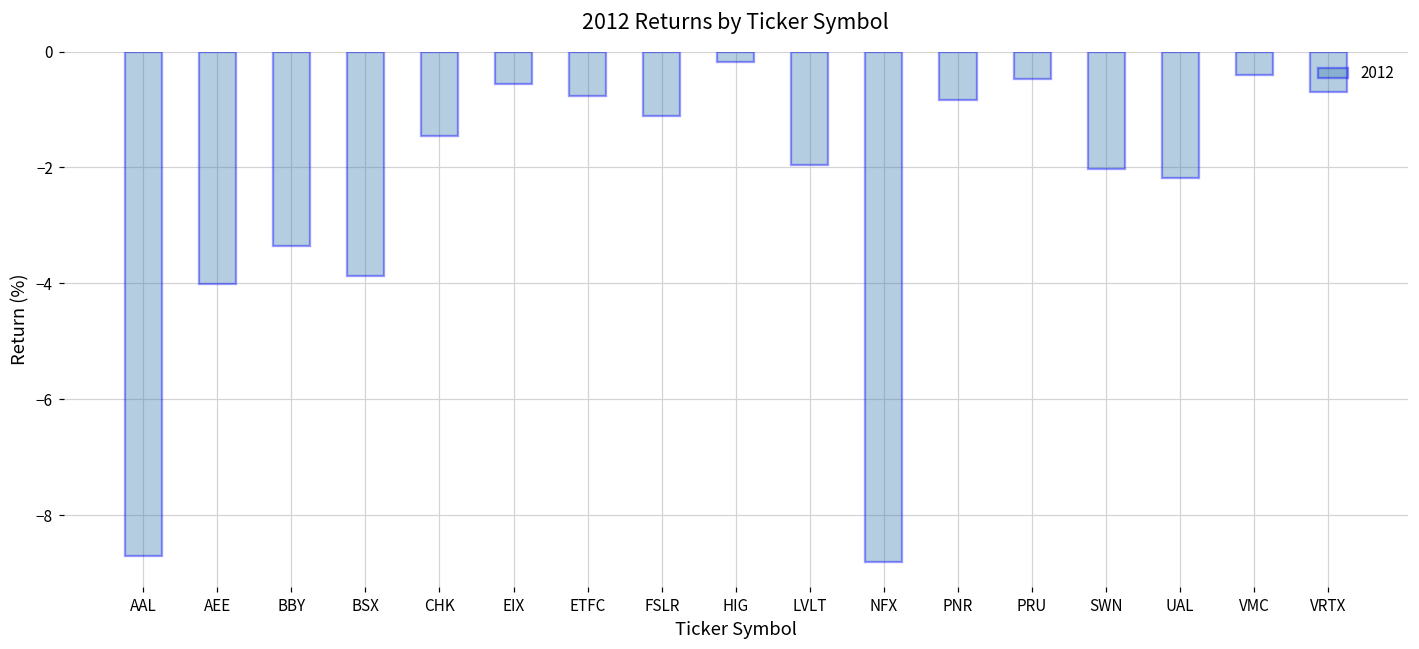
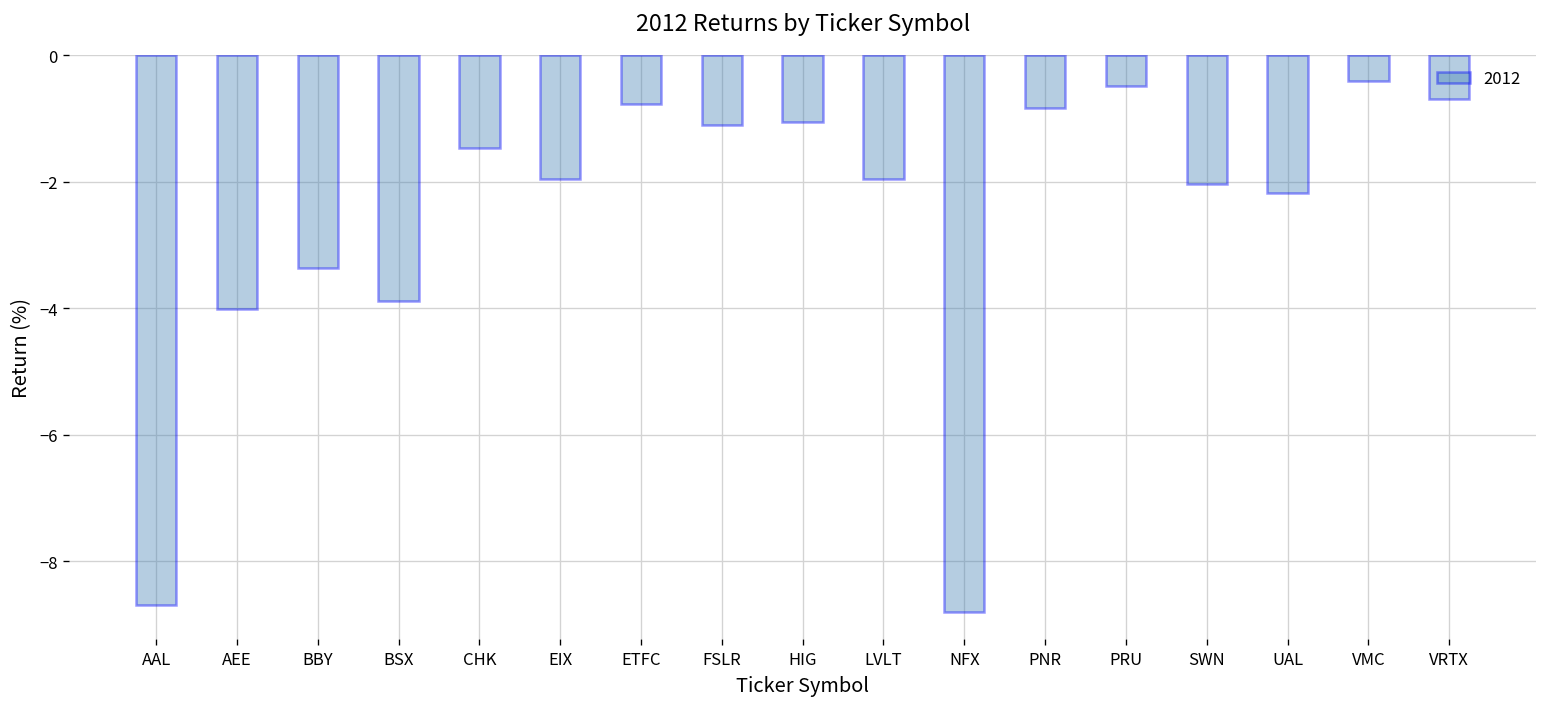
EIX: -0.6 -> -2.0
HIG: -0.2 -> -1.1
